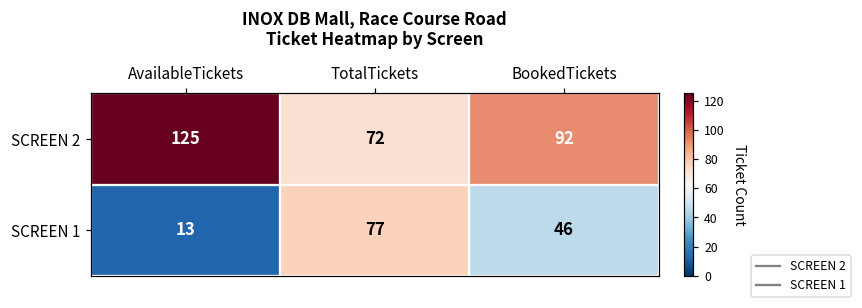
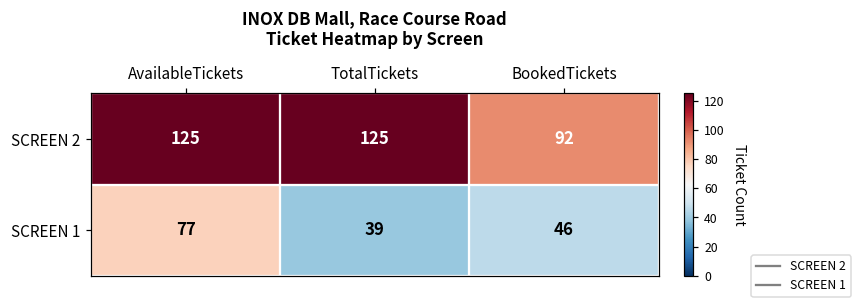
SCREEN 2, TotalTickets: 72 -> 125
SCREEN 1, AvailableTickets: 13 -> 77
SCREEN 1, TotalTickets: 77 -> 39
